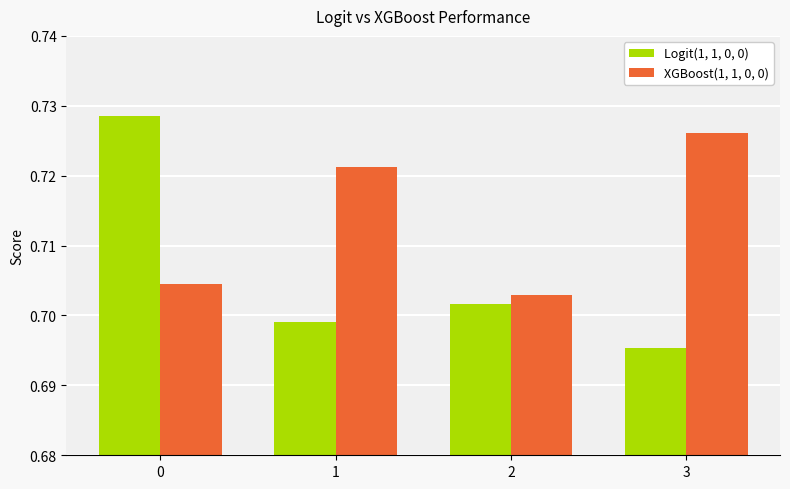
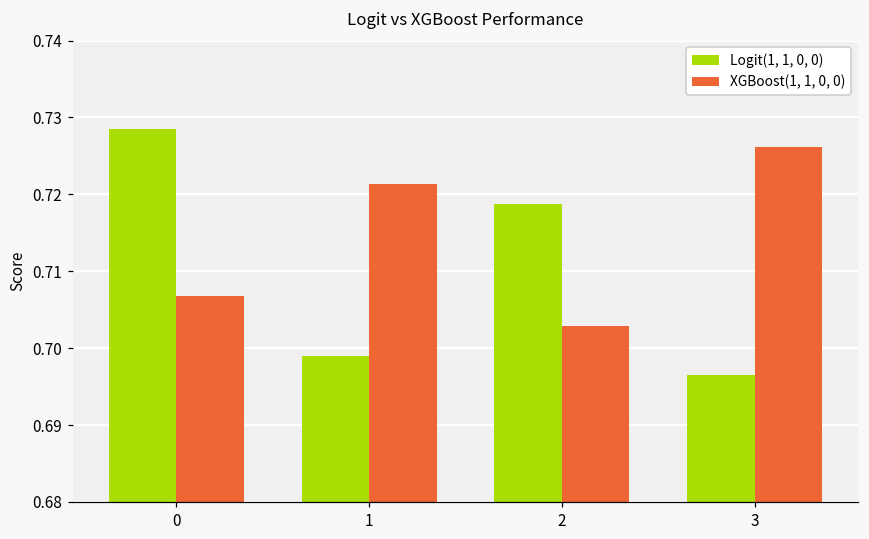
XGBoost(1, 1, 0, 0), 0: 0.704 -> 0.707
Logit(1, 1, 0, 0), 2: 0.702 -> 0.719
Logit(1, 1, 0, 0), 3: 0.695 -> 0.696
